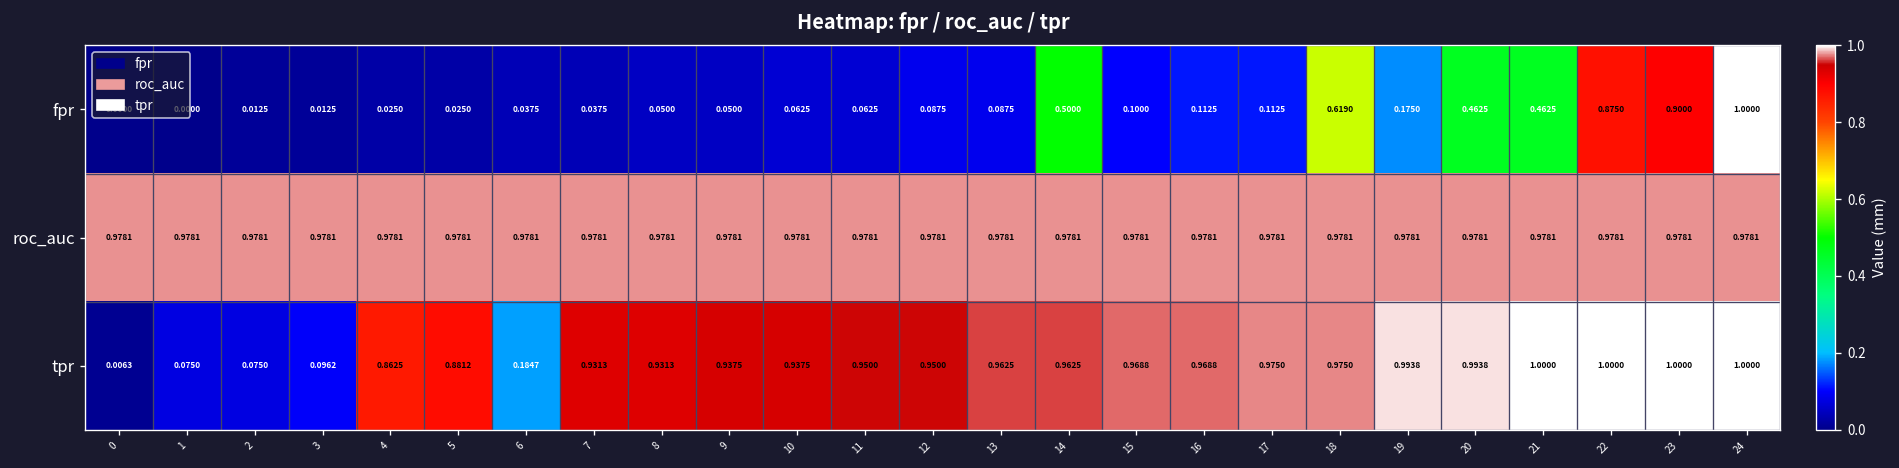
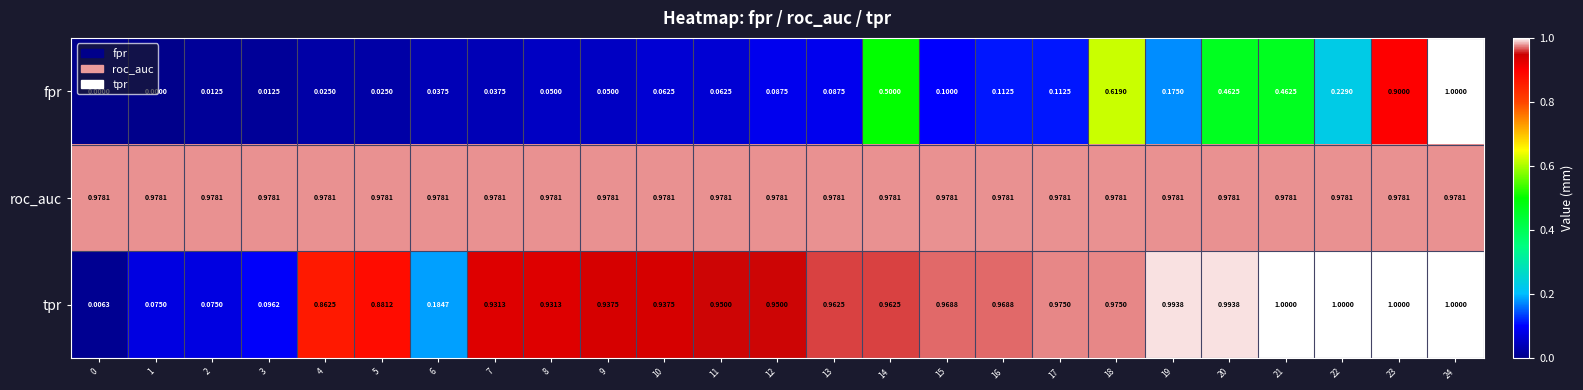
fpr, 22: 0.8750 -> 0.2290
